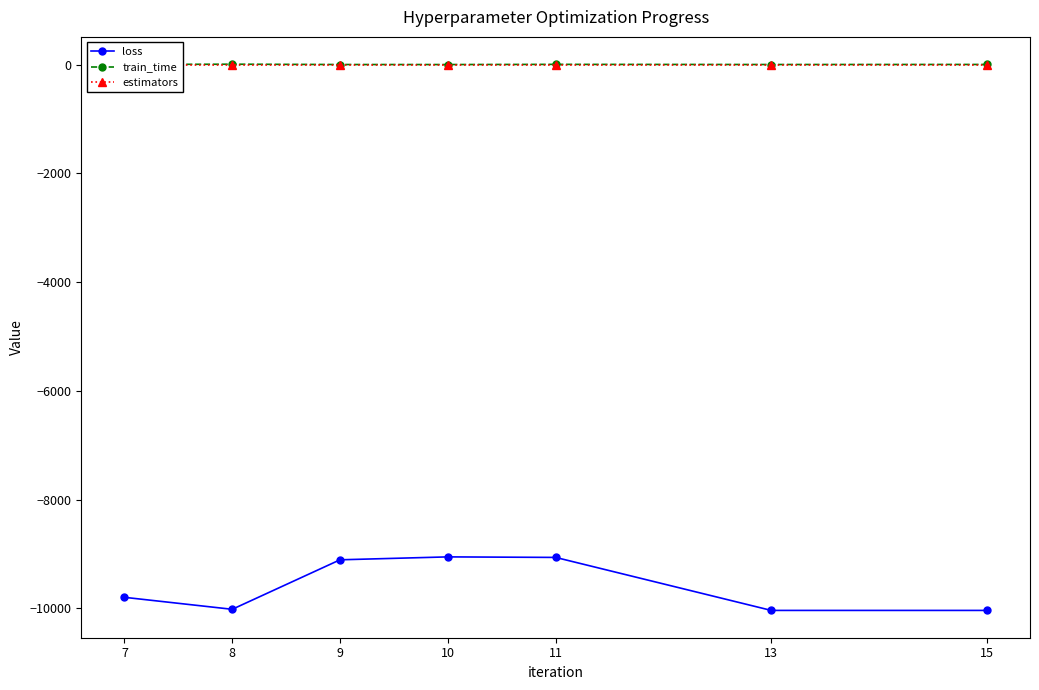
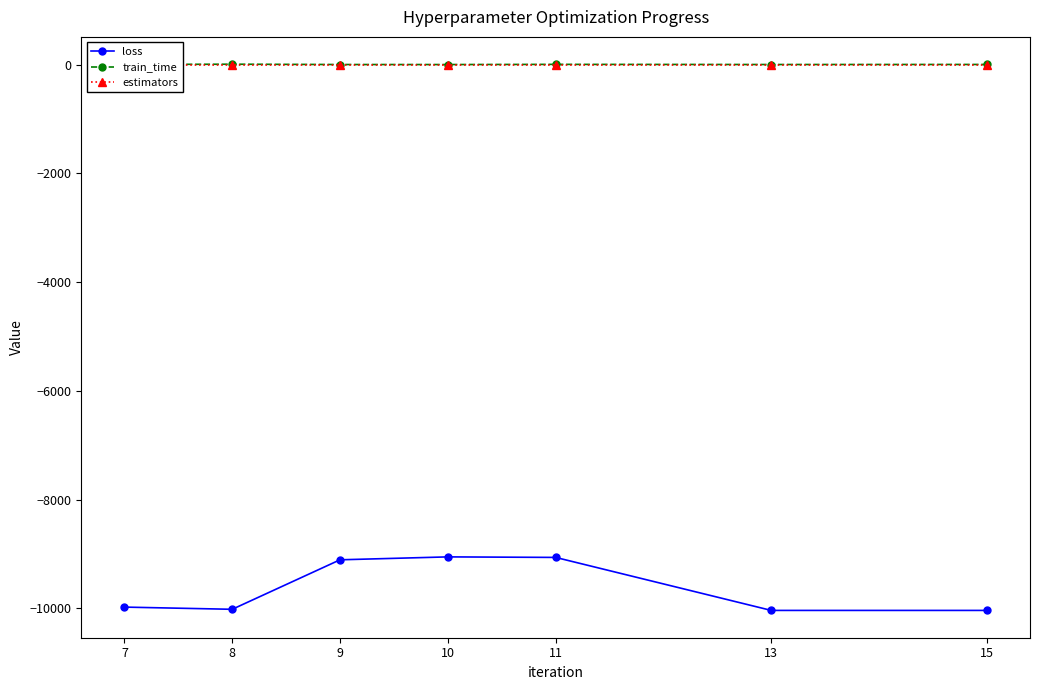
loss, 7: -9800 -> -10000
